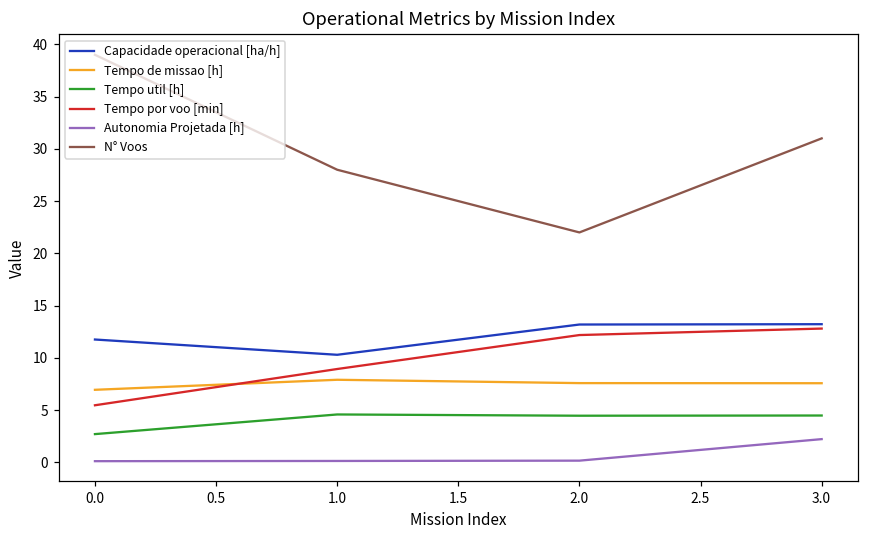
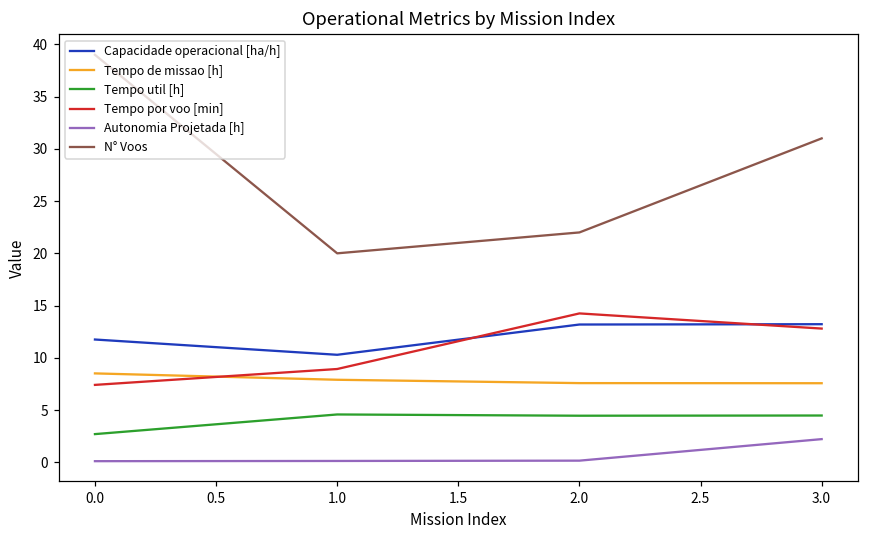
Tempo de missao [h], 0.0: 7 -> 9
Tempo por voo [min], 0.0: 5 -> 7
N° Voos, 1.0: 28 -> 20
Tempo por voo [min], 2.0: 12 -> 14
